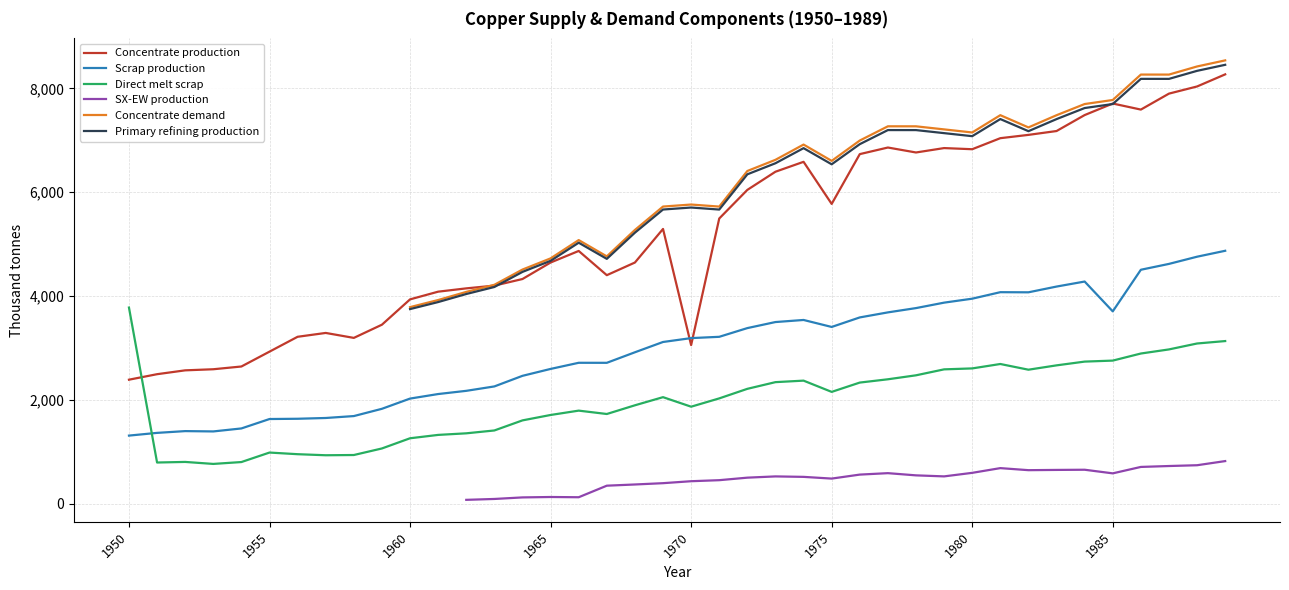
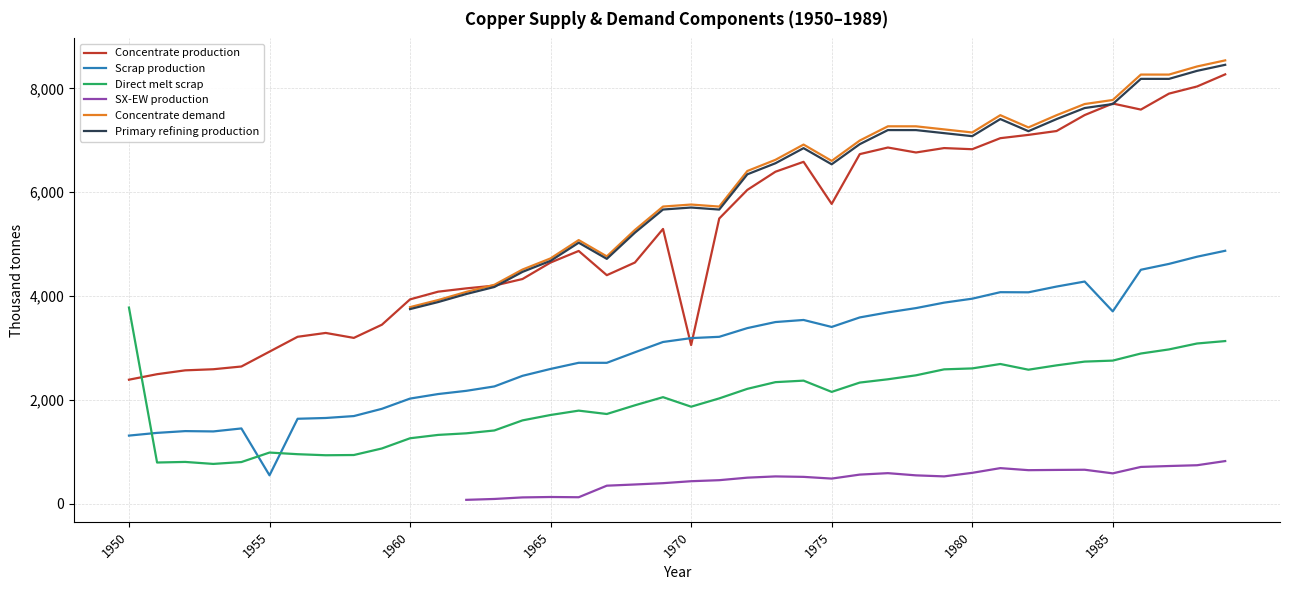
Scrap production, 1955: 1,600 -> 500
